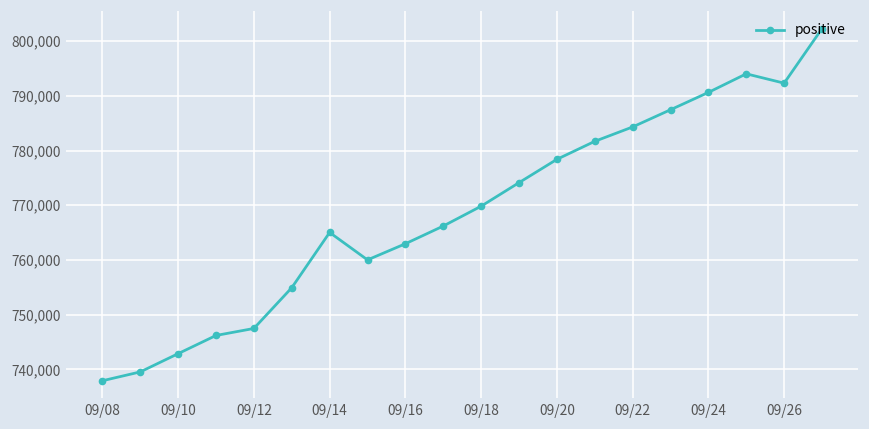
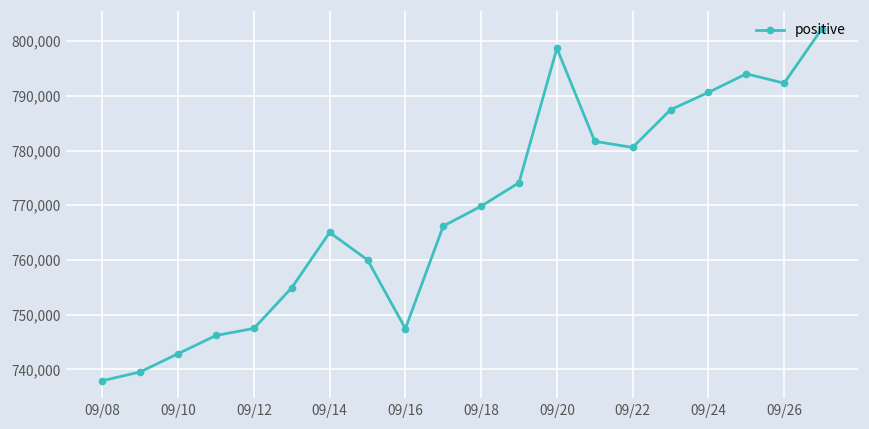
09/16: 763,000 -> 747,000
09/20: 778,000 -> 799,000
09/22: 784,000 -> 781,000
